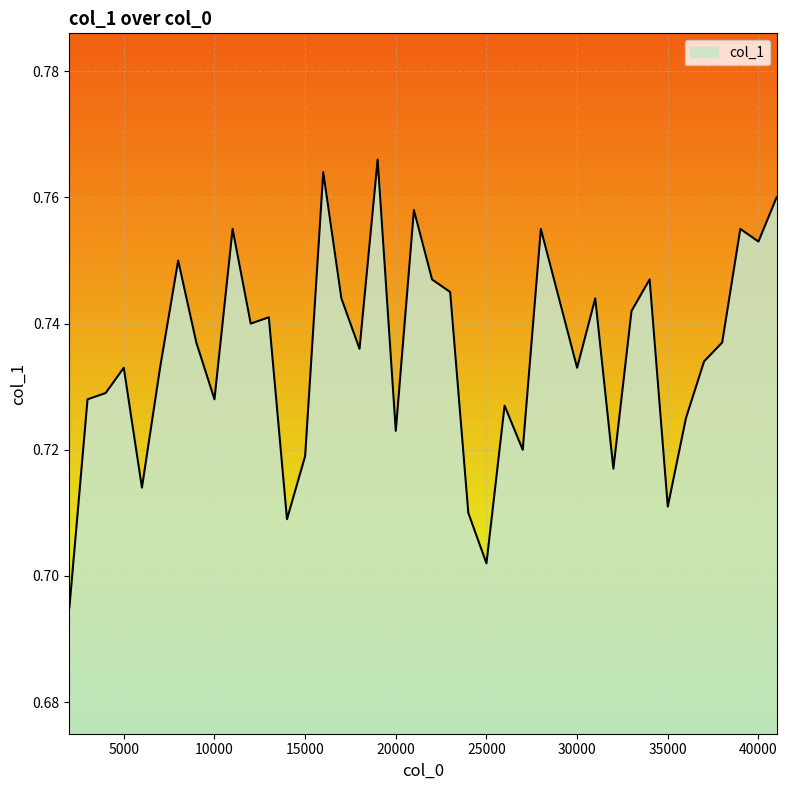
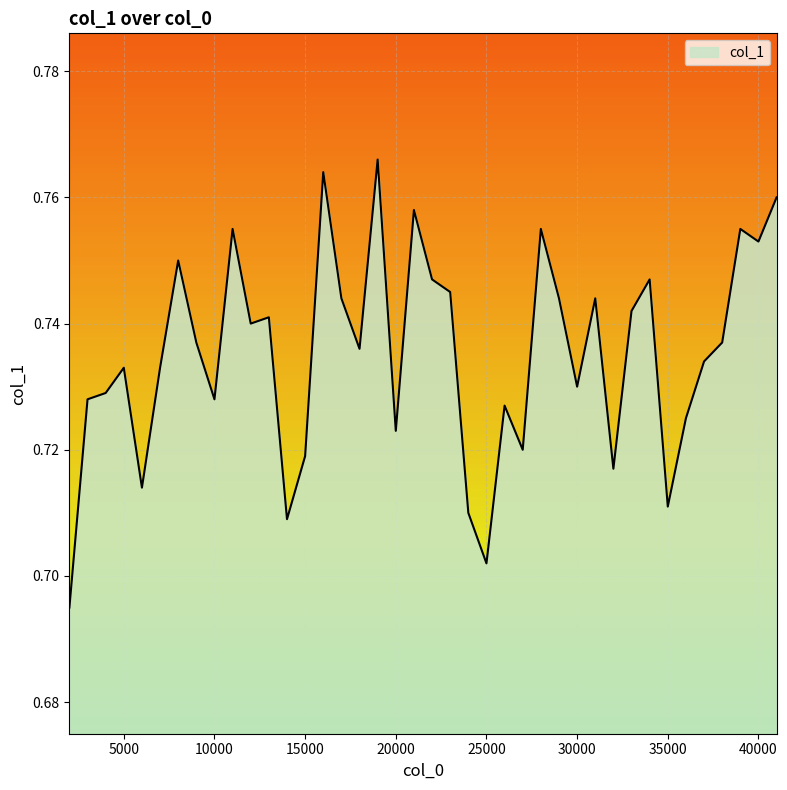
30000: 0.733 -> 0.730
